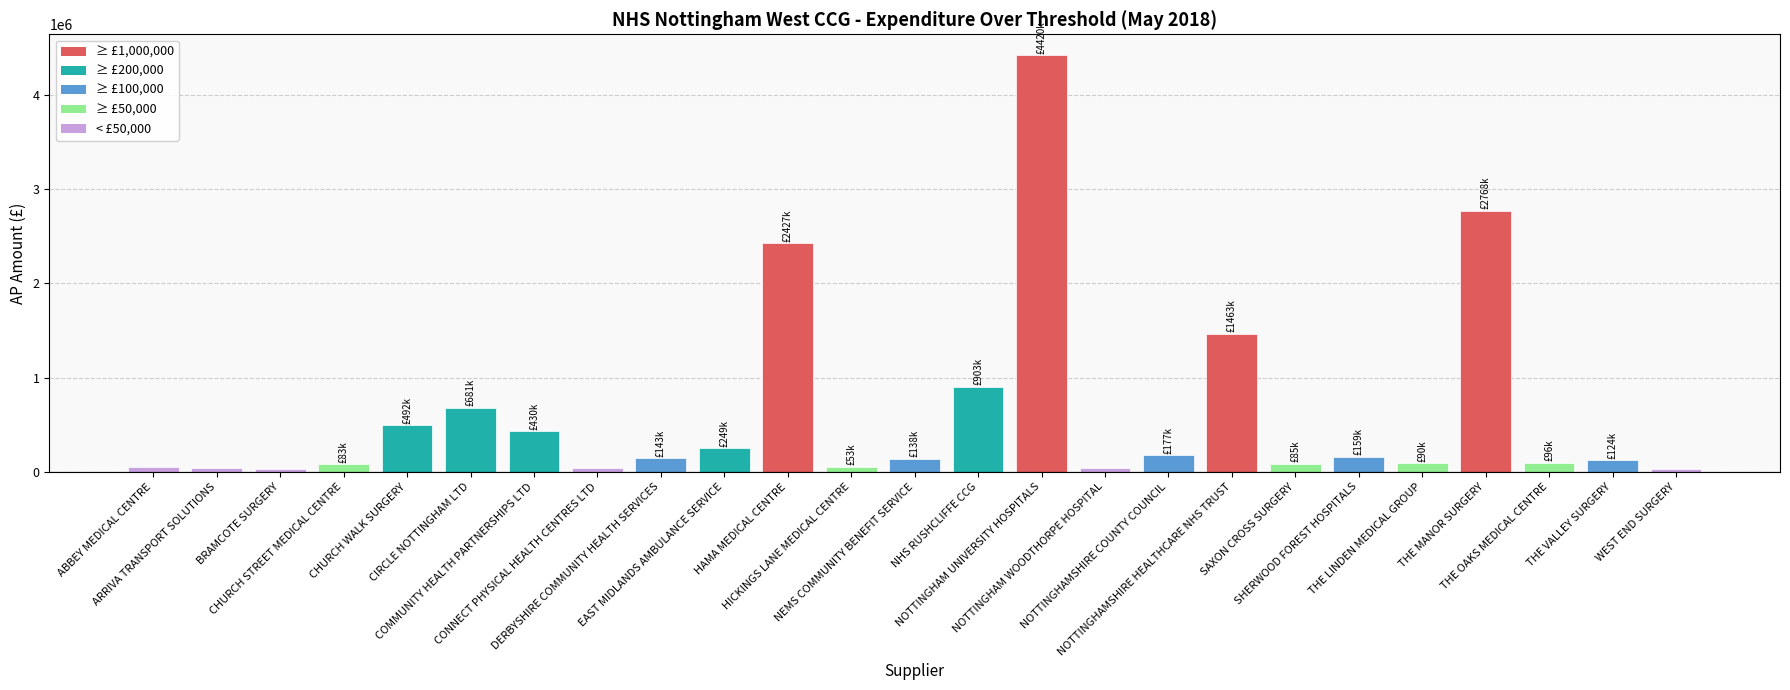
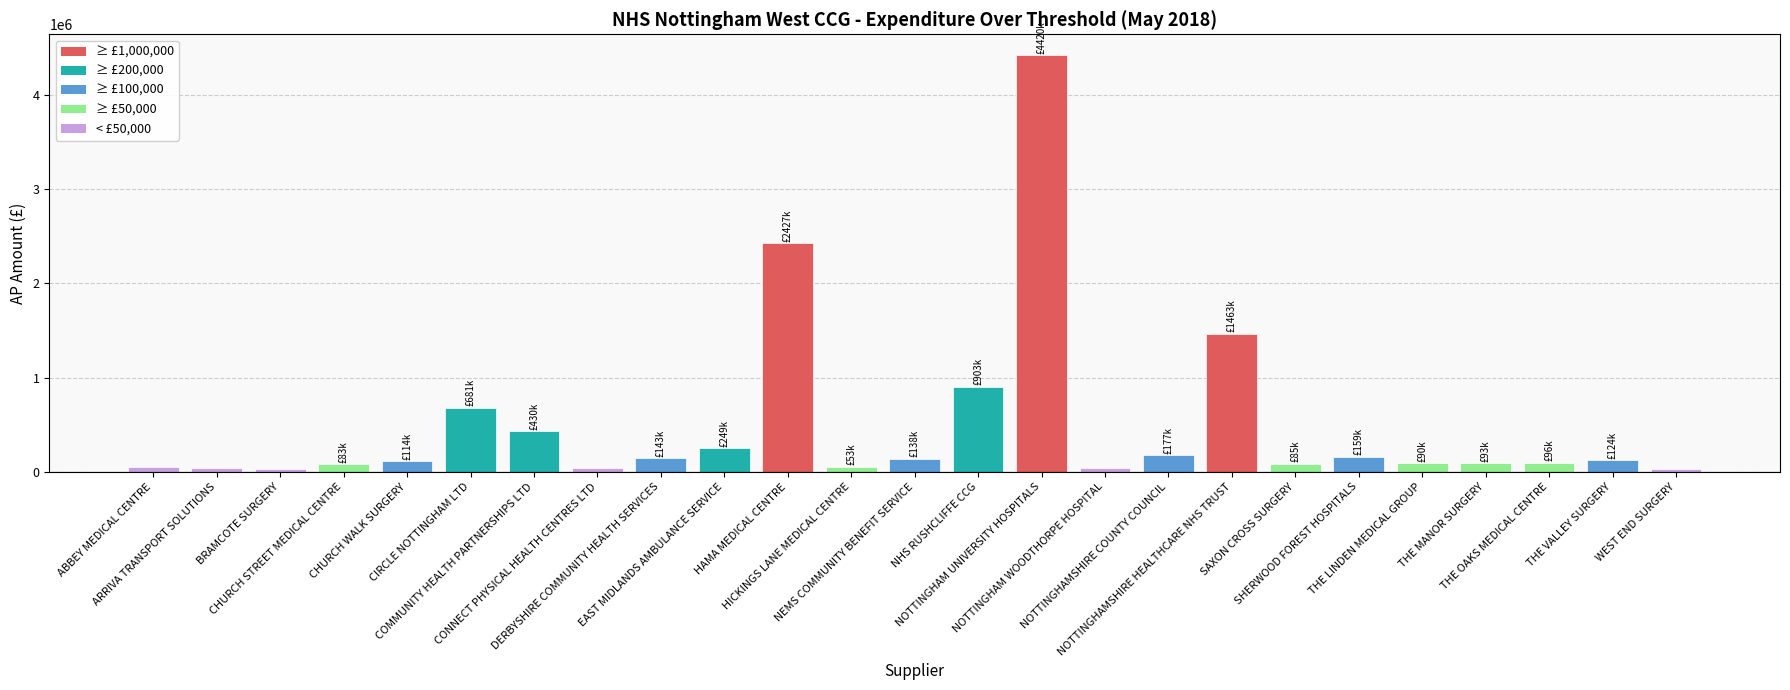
CHURCH WALK SURGERY: £492k -> £114k
THE MANOR SURGERY: £2768k -> £93k
